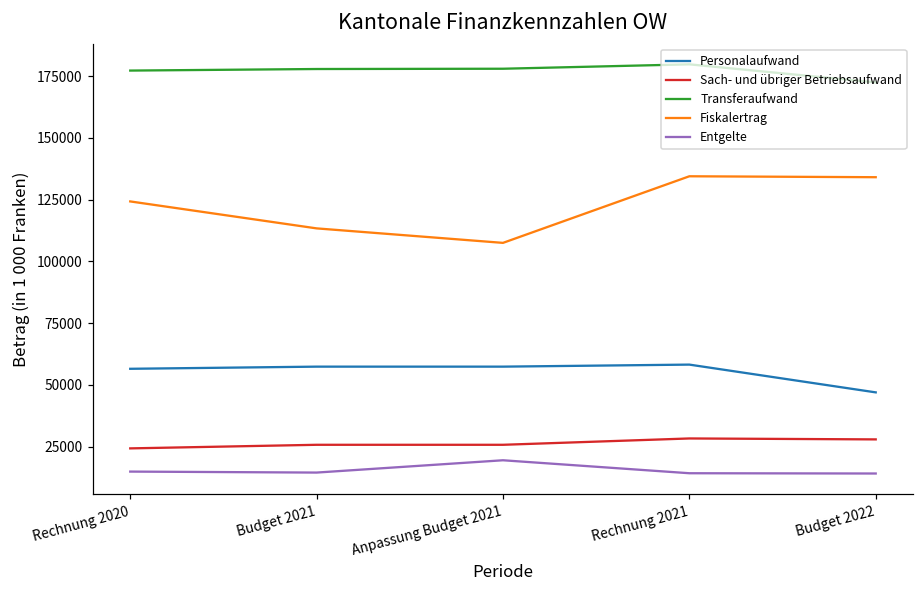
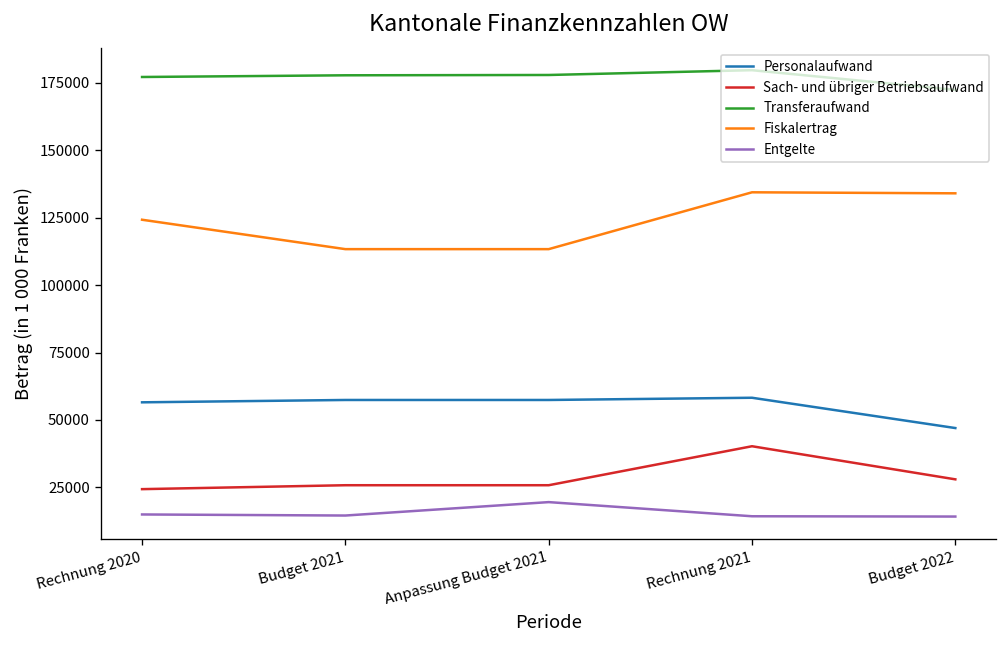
Fiskalertrag, Anpassung Budget 2021: 107000 -> 113000
Sach- und übriger Betriebsaufwand, Rechnung 2021: 28000 -> 40000
